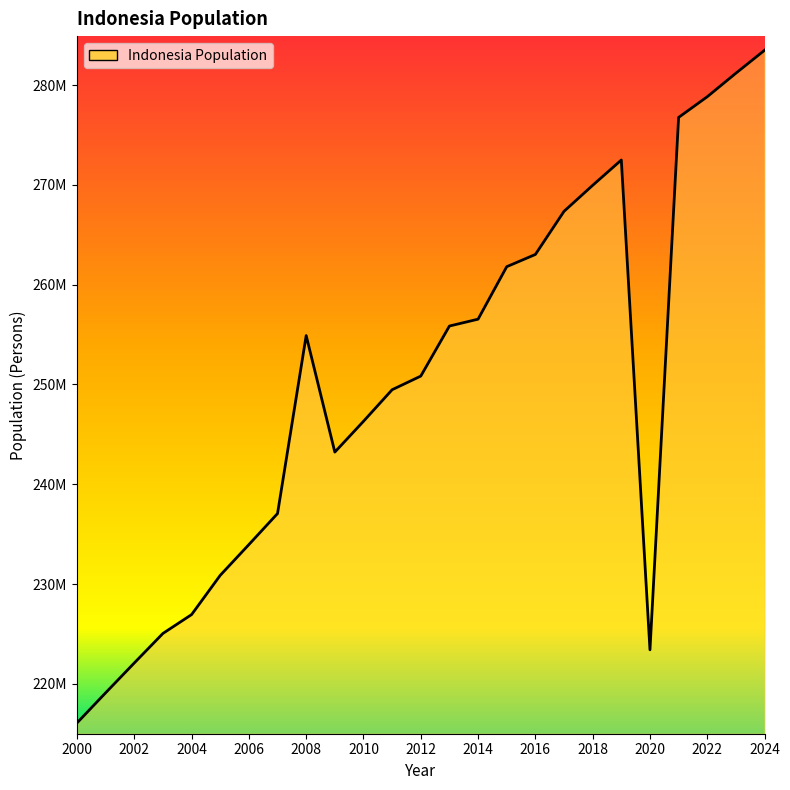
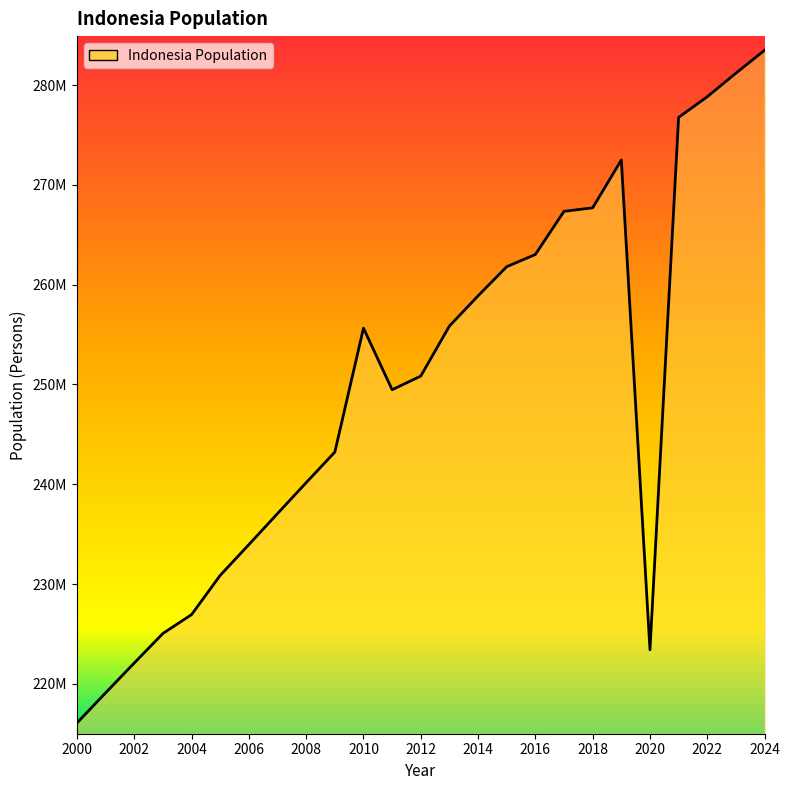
2008: 255000000 -> 240000000
2010: 246000000 -> 256000000
2014: 257000000 -> 259000000
2018: 270000000 -> 268000000
